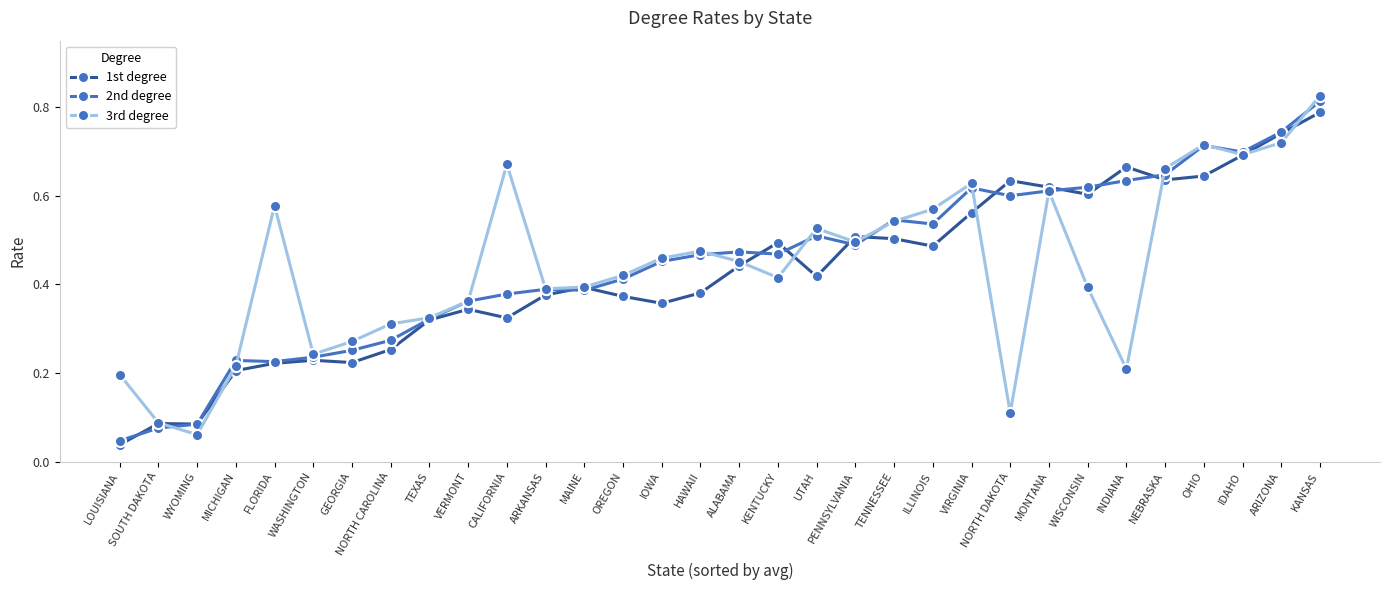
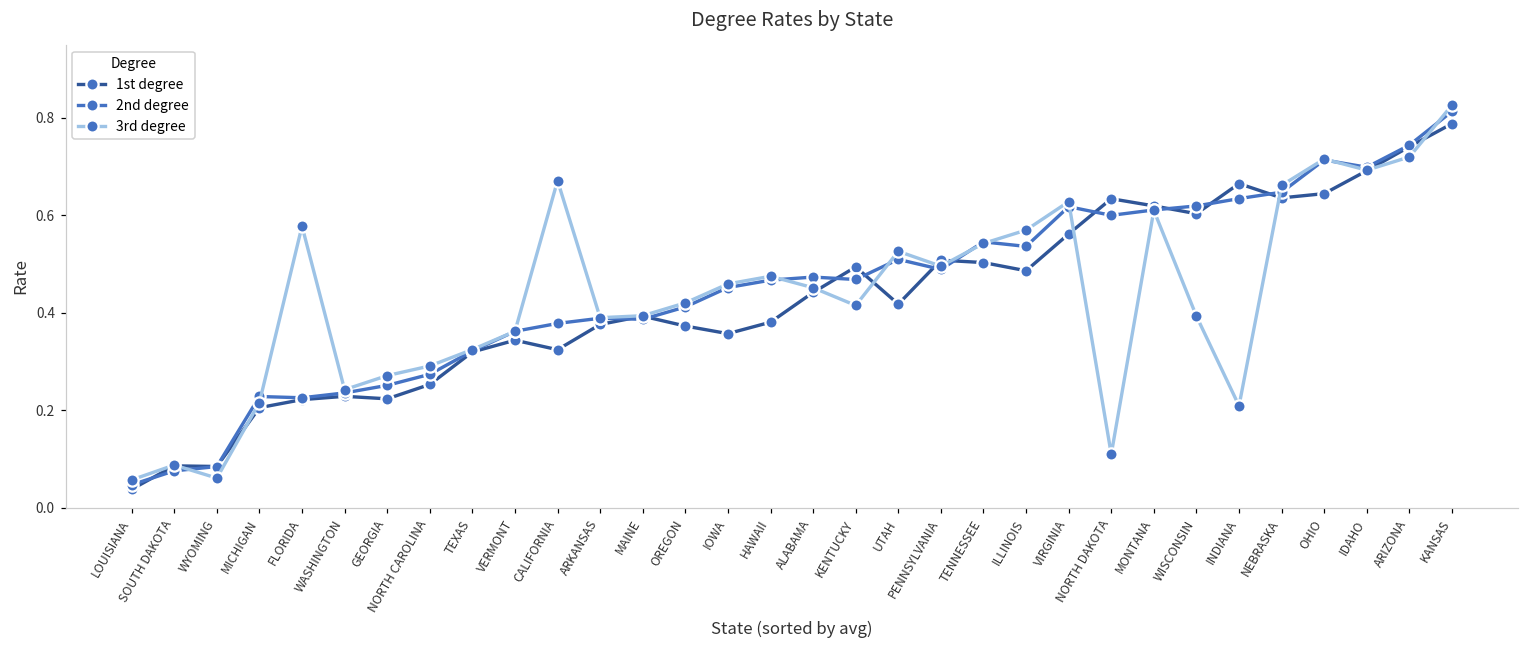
3rd degree, LOUISIANA: 0.20 -> 0.06
3rd degree, NORTH CAROLINA: 0.31 -> 0.29
